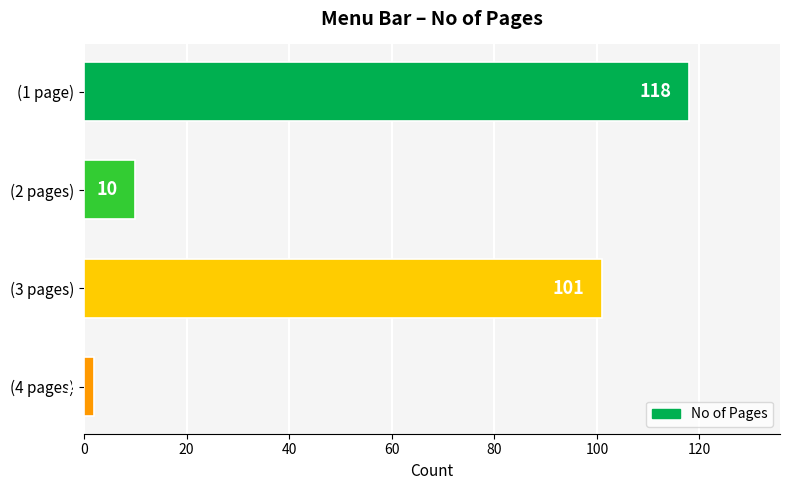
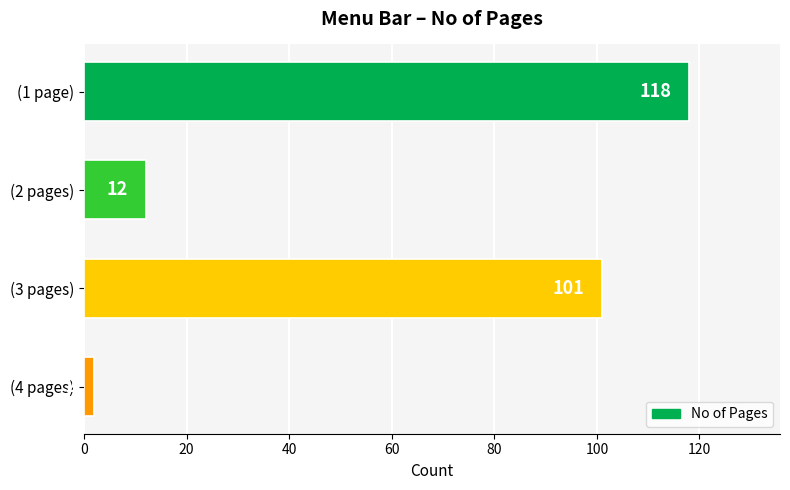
(2 pages): 10 -> 12
